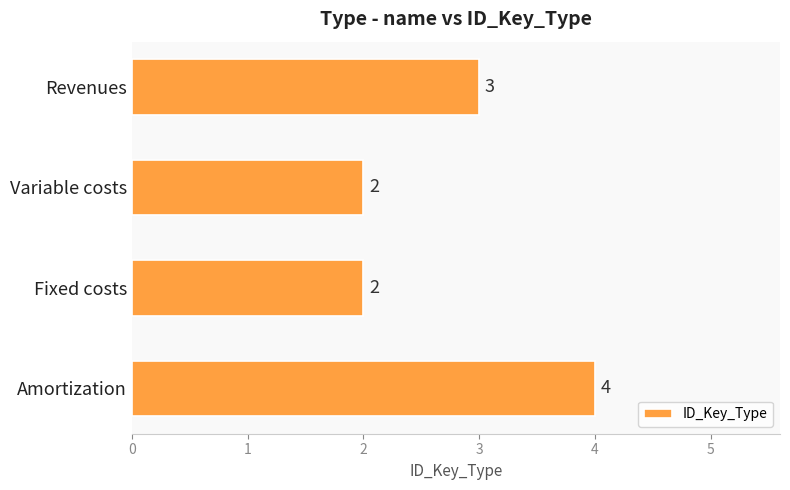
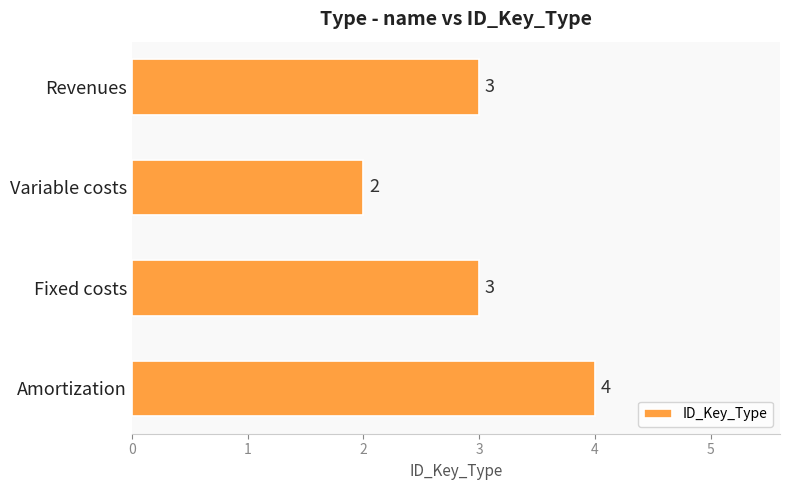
Fixed costs: 2 -> 3
